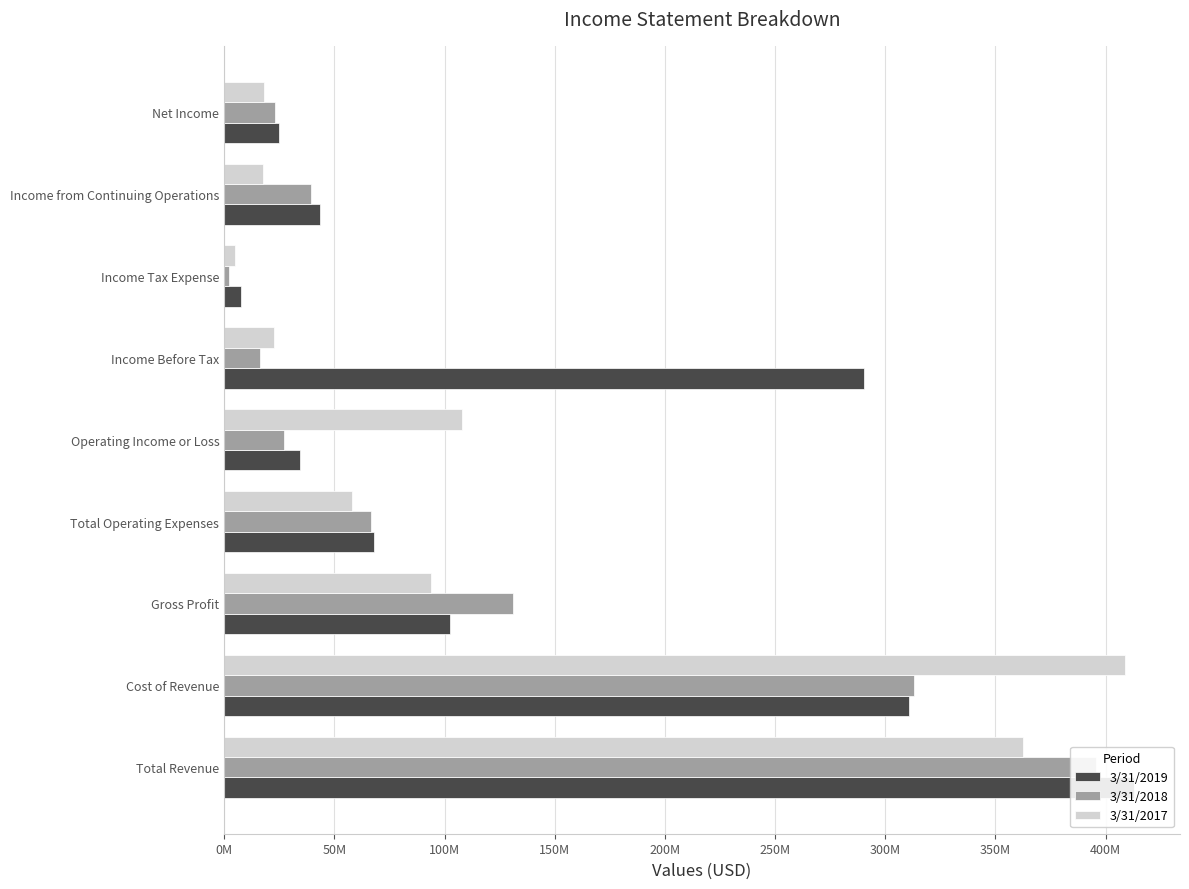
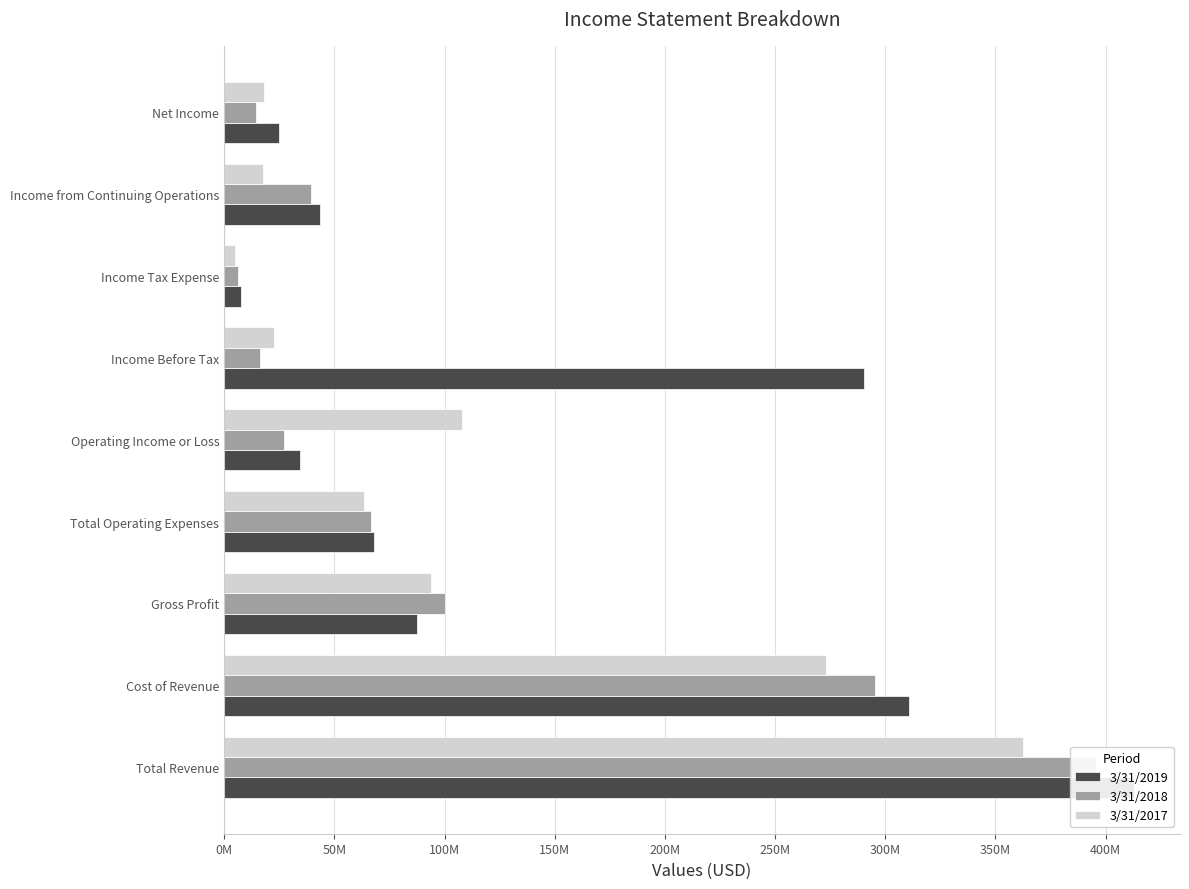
3/31/2018, Net Income: 23000000 -> 14000000
3/31/2018, Income Tax Expense: 2000000 -> 6000000
3/31/2017, Total Operating Expenses: 58000000 -> 64000000
3/31/2018, Gross Profit: 131000000 -> 100000000
3/31/2019, Gross Profit: 102000000 -> 87000000
3/31/2017, Cost of Revenue: 409000000 -> 273000000
3/31/2018, Cost of Revenue: 313000000 -> 296000000
